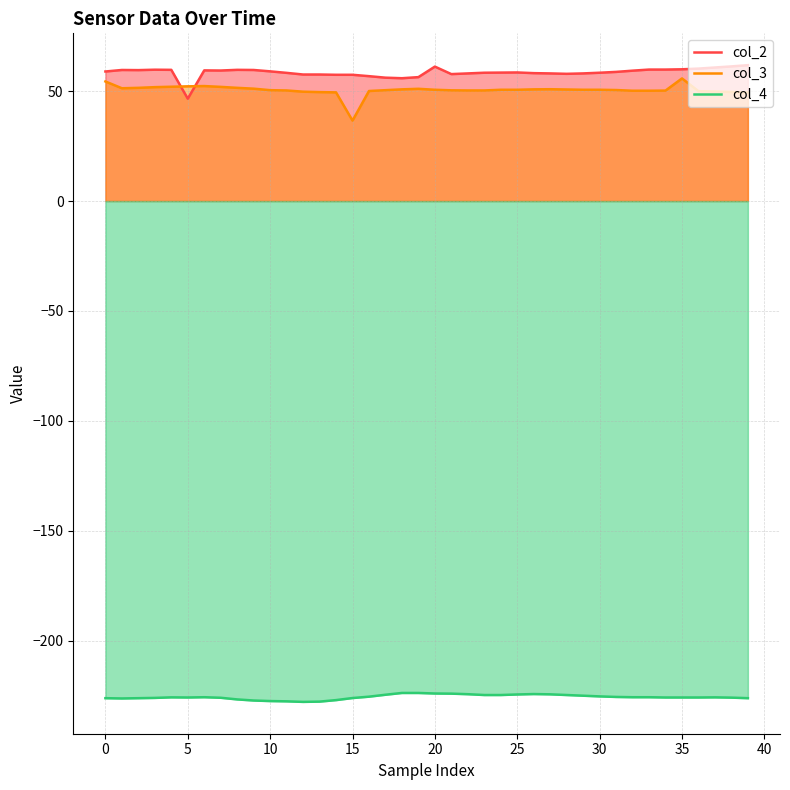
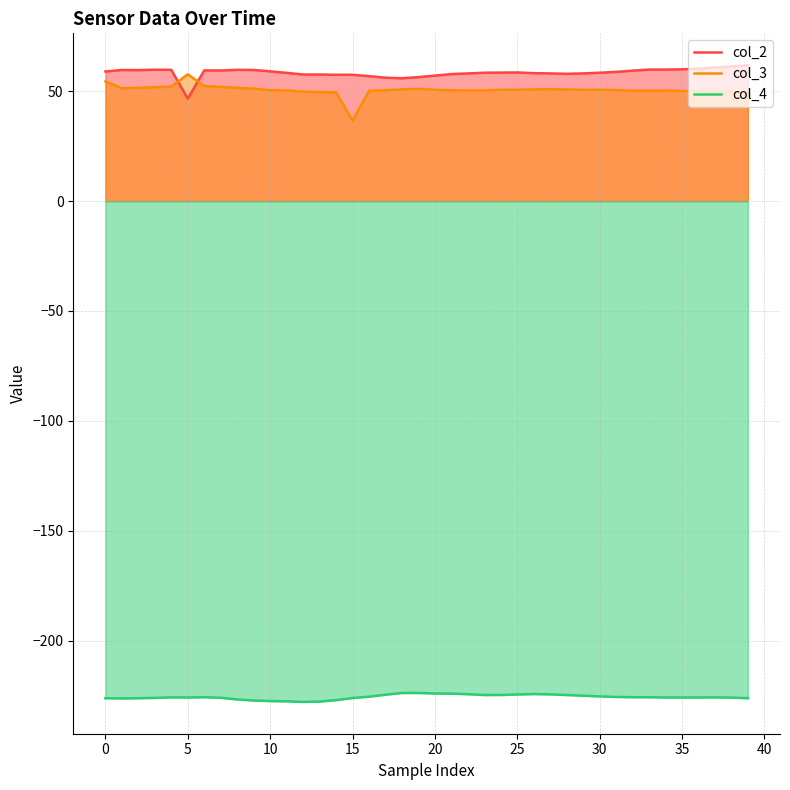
col_3, 5: 52 -> 58
col_2, 20: 61 -> 57
col_3, 35: 56 -> 50
